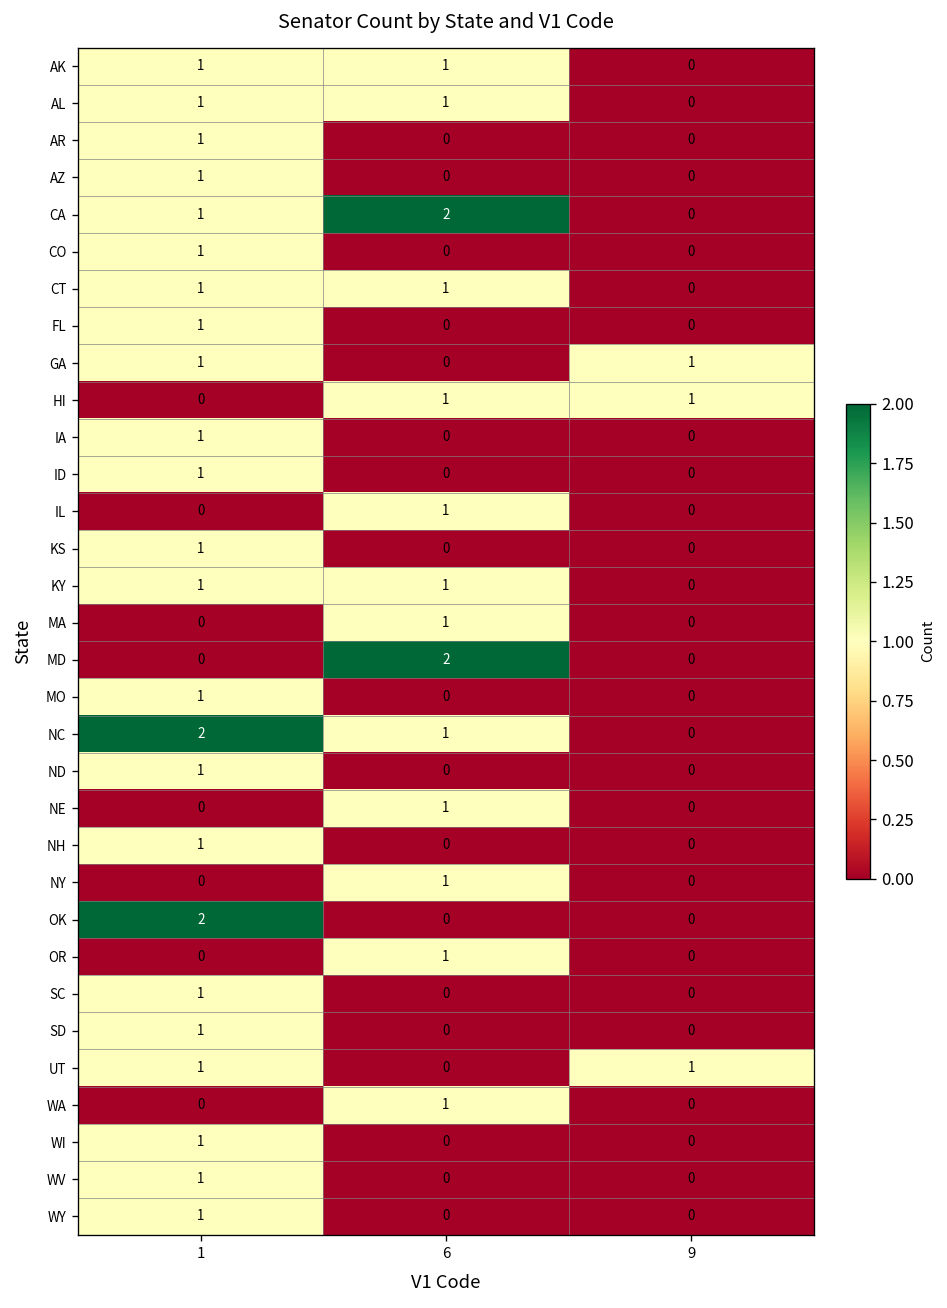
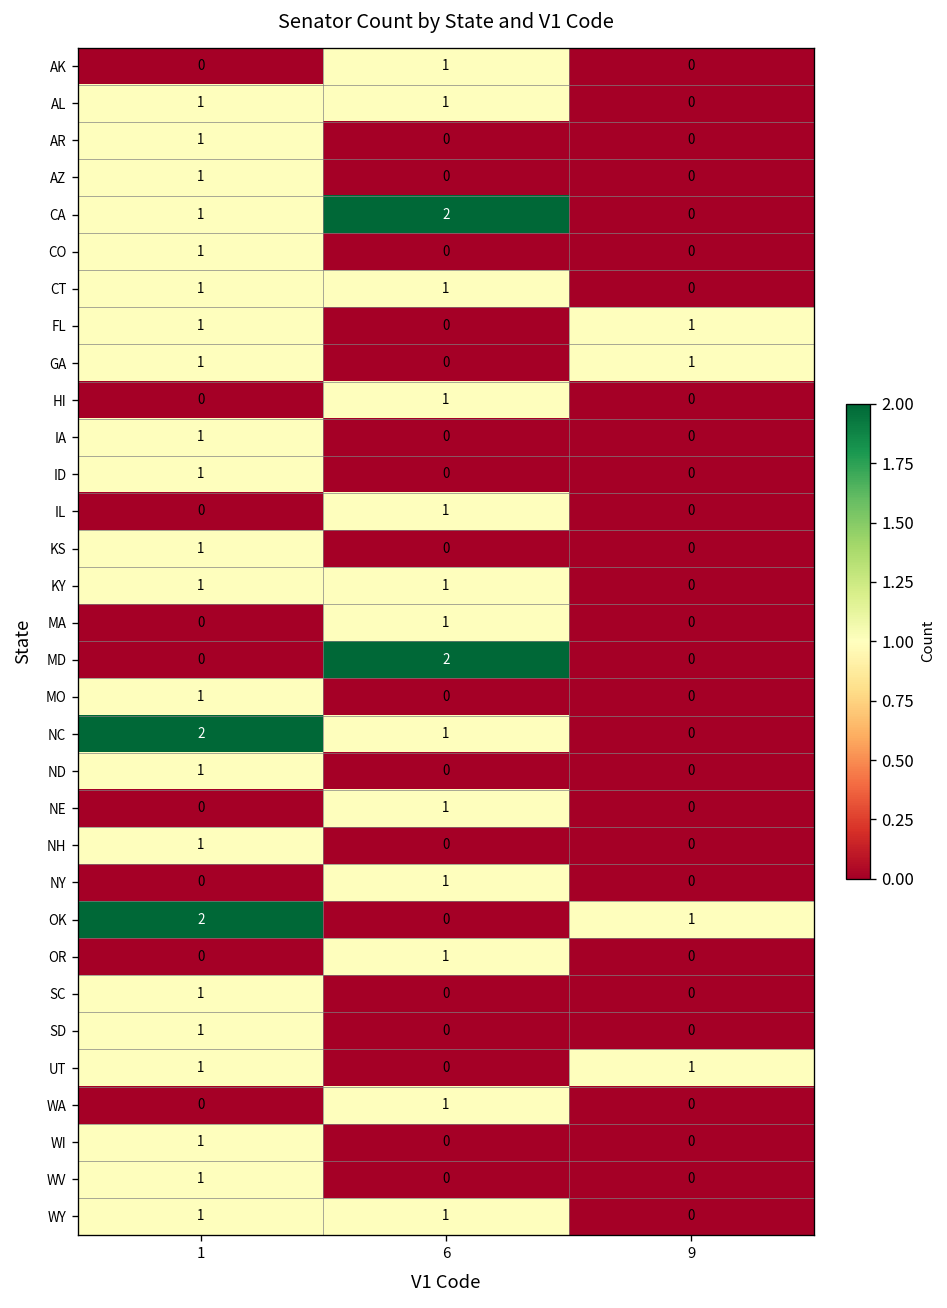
AK, 1: 1 -> 0
FL, 9: 0 -> 1
HI, 9: 1 -> 0
OK, 9: 0 -> 1
WY, 6: 0 -> 1
